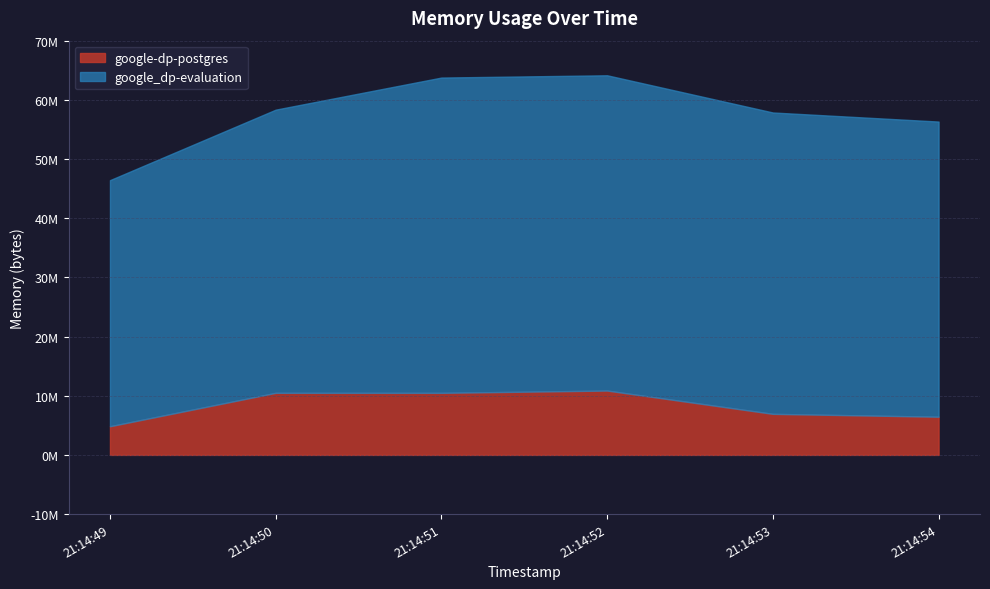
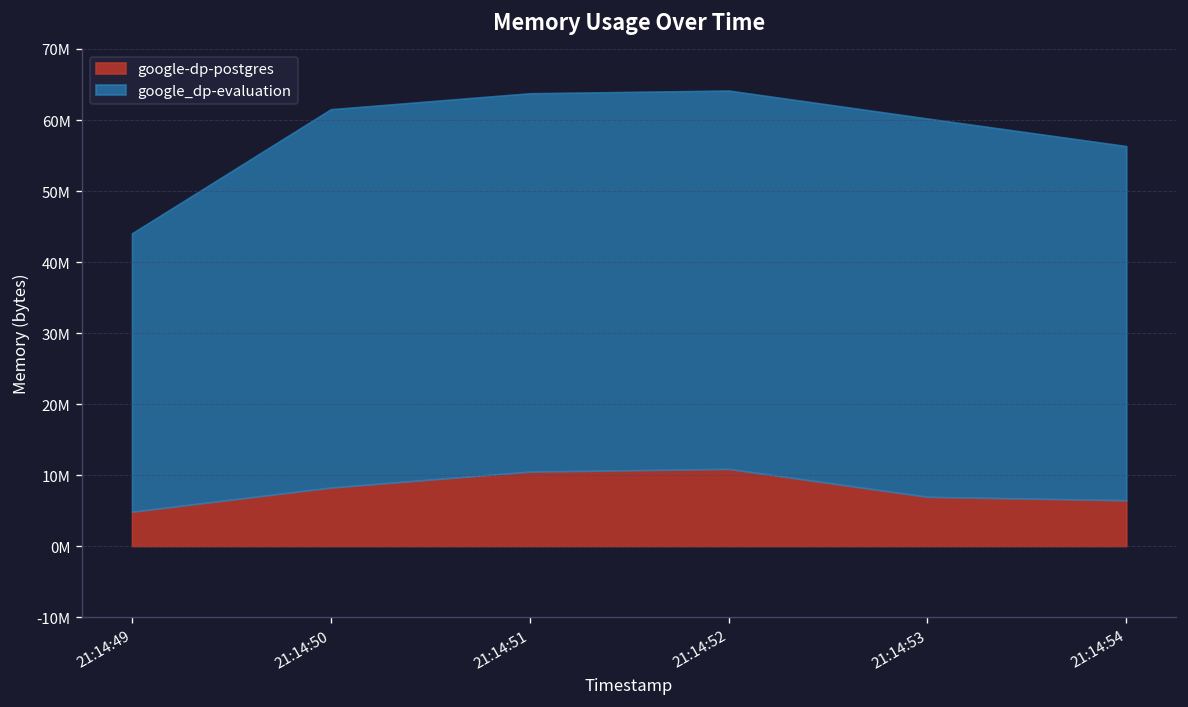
google_dp-evaluation, 21:14:49: 42000000 -> 39000000
google-dp-postgres, 21:14:50: 10000000 -> 8000000
google_dp-evaluation, 21:14:50: 48000000 -> 53000000
google_dp-evaluation, 21:14:53: 51000000 -> 53000000
